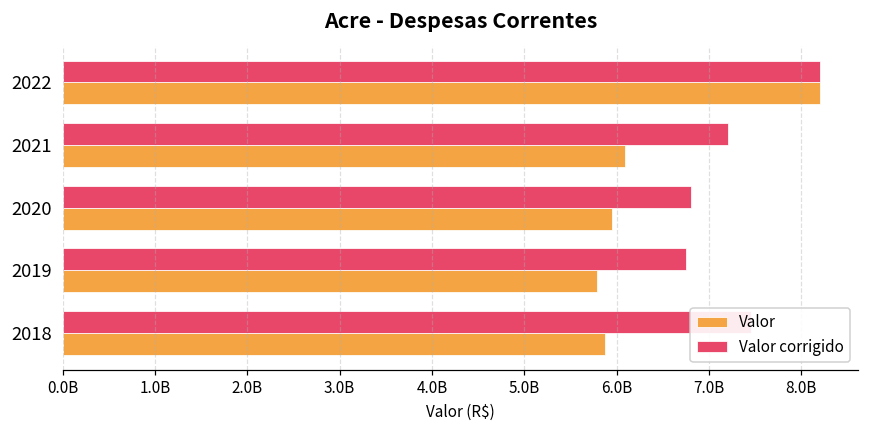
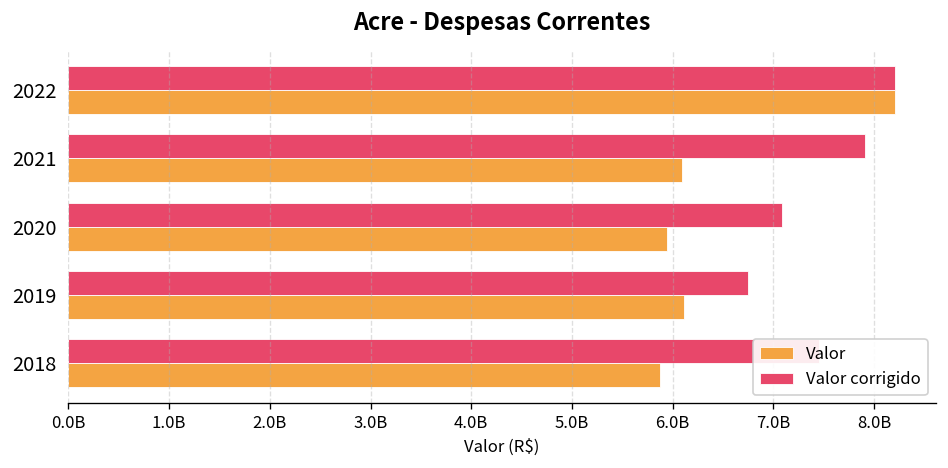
Valor corrigido, 2021: 7200000000 -> 7900000000
Valor corrigido, 2020: 6800000000 -> 7100000000
Valor, 2019: 5800000000 -> 6100000000
